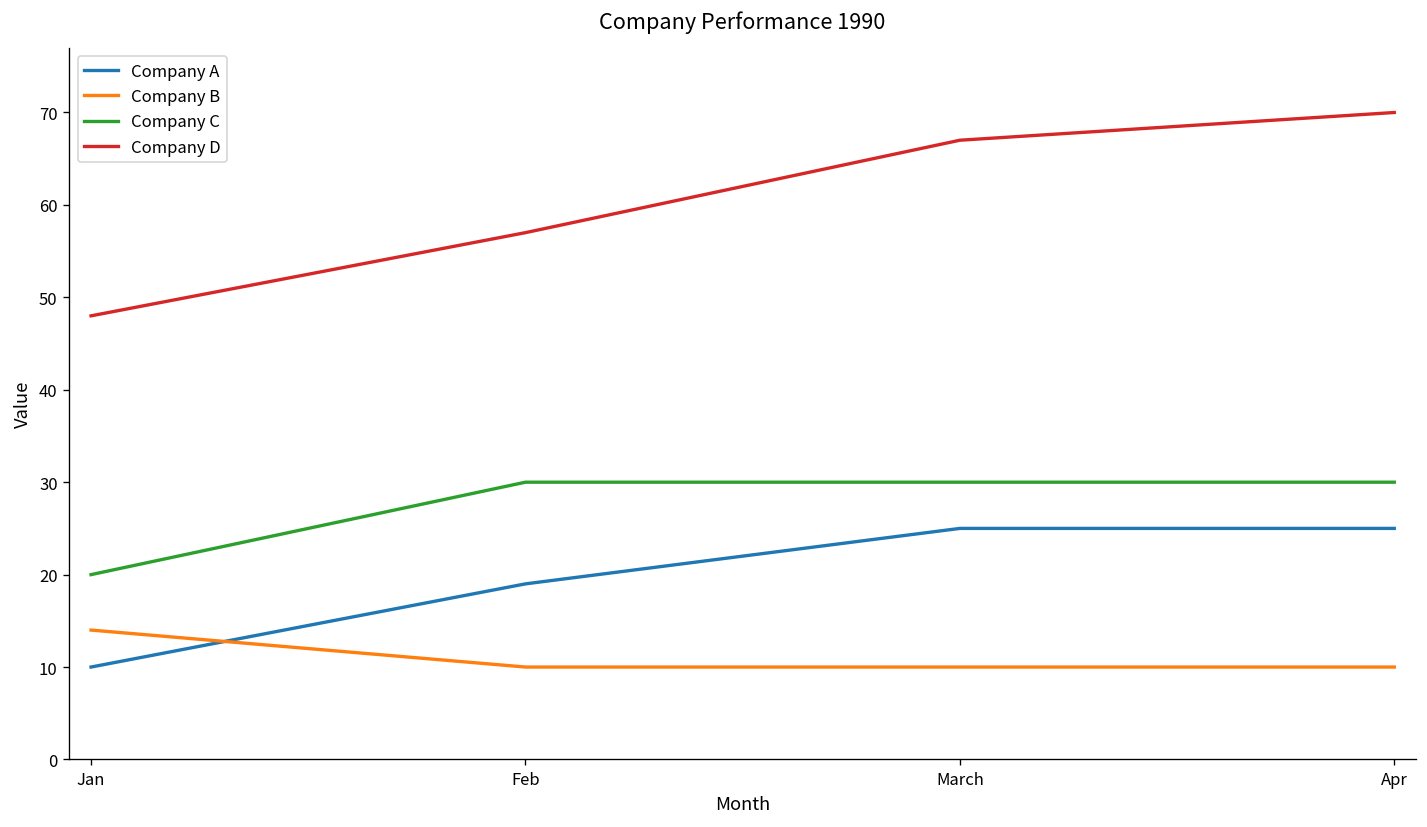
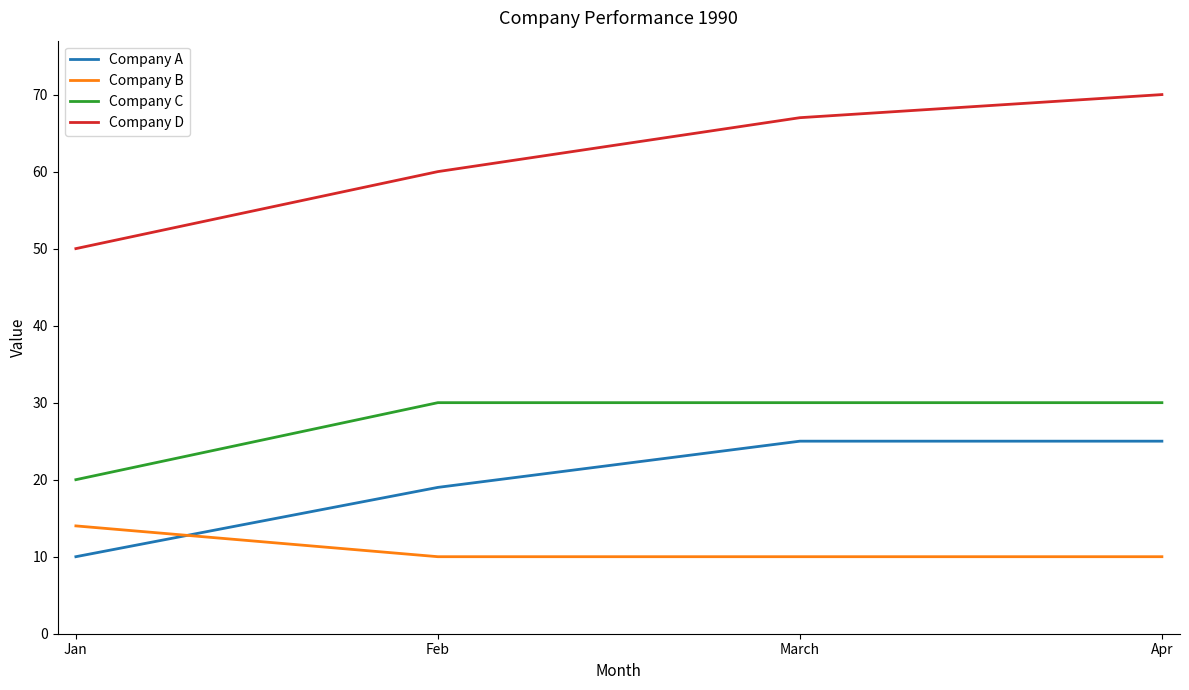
Company D, Jan: 48 -> 50
Company D, Feb: 57 -> 60
